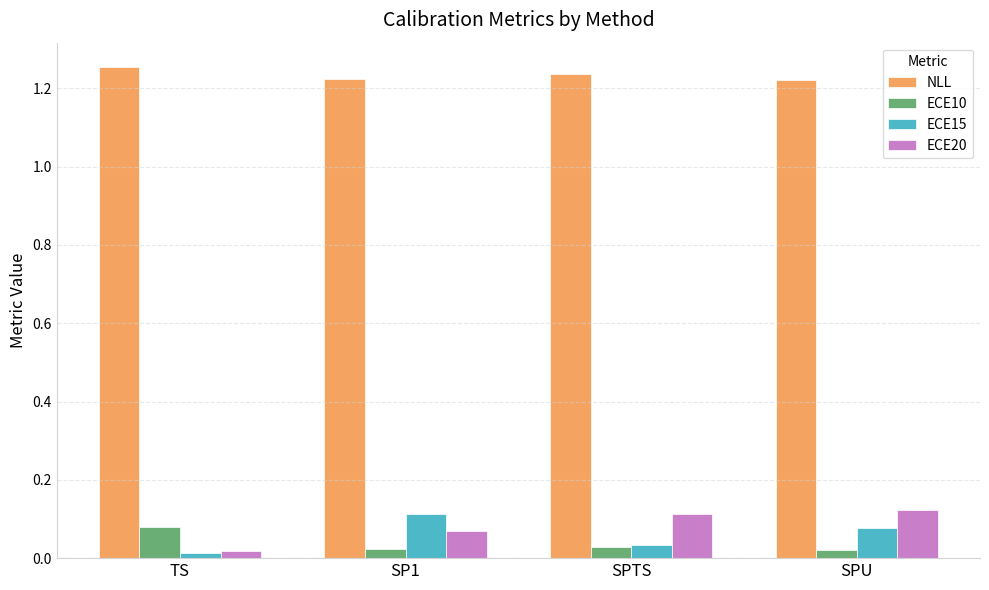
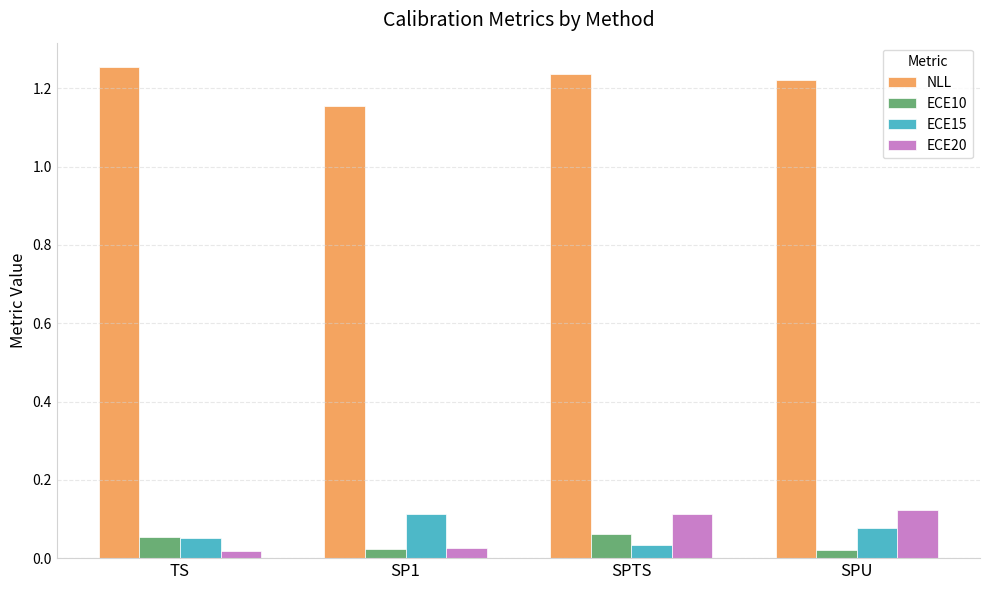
ECE10, TS: 0.08 -> 0.05
ECE15, TS: 0.01 -> 0.05
NLL, SP1: 1.22 -> 1.15
ECE20, SP1: 0.07 -> 0.03
ECE10, SPTS: 0.03 -> 0.06
